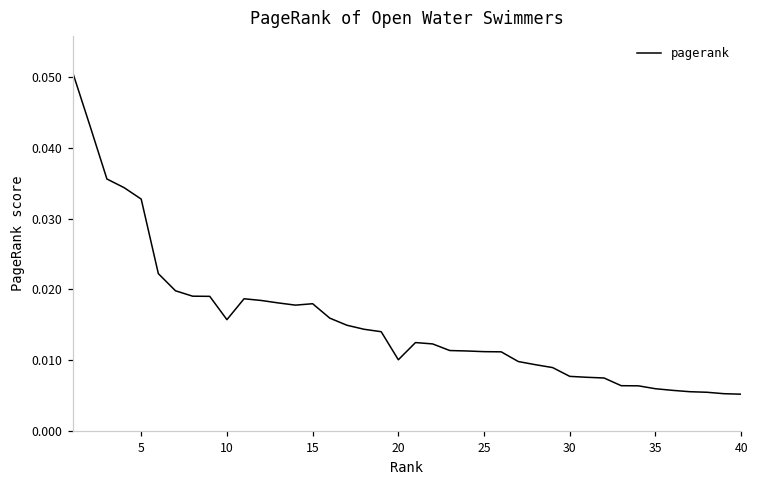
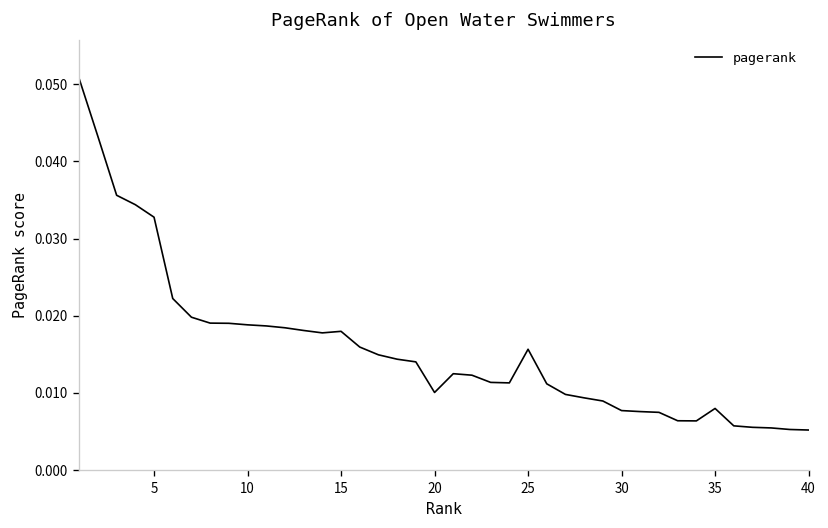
10: 0.016 -> 0.019
25: 0.011 -> 0.016
35: 0.006 -> 0.008
